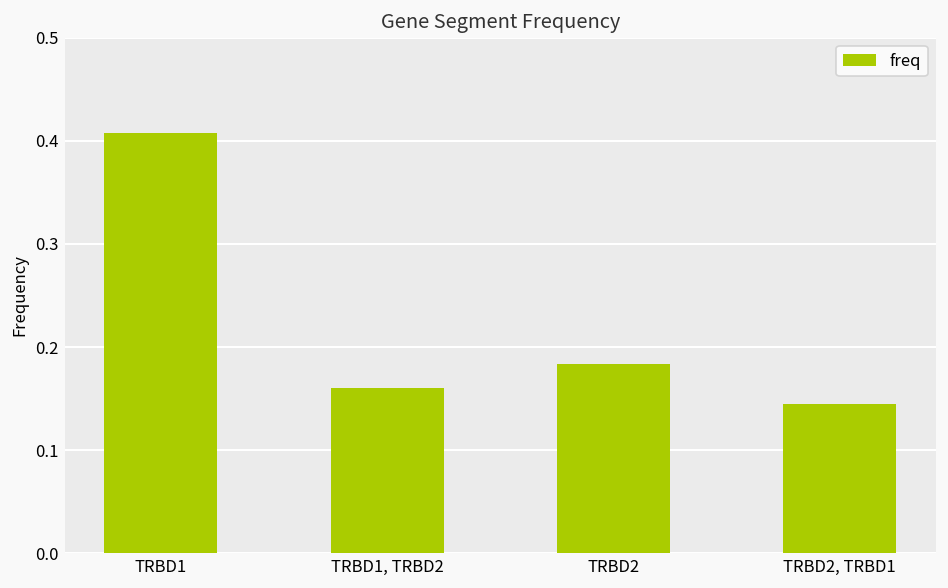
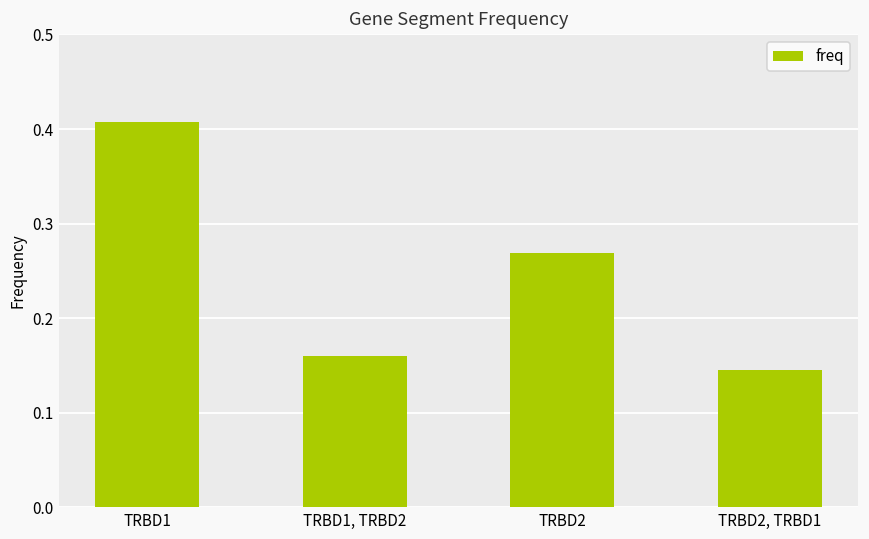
TRBD2: 0.18 -> 0.27
